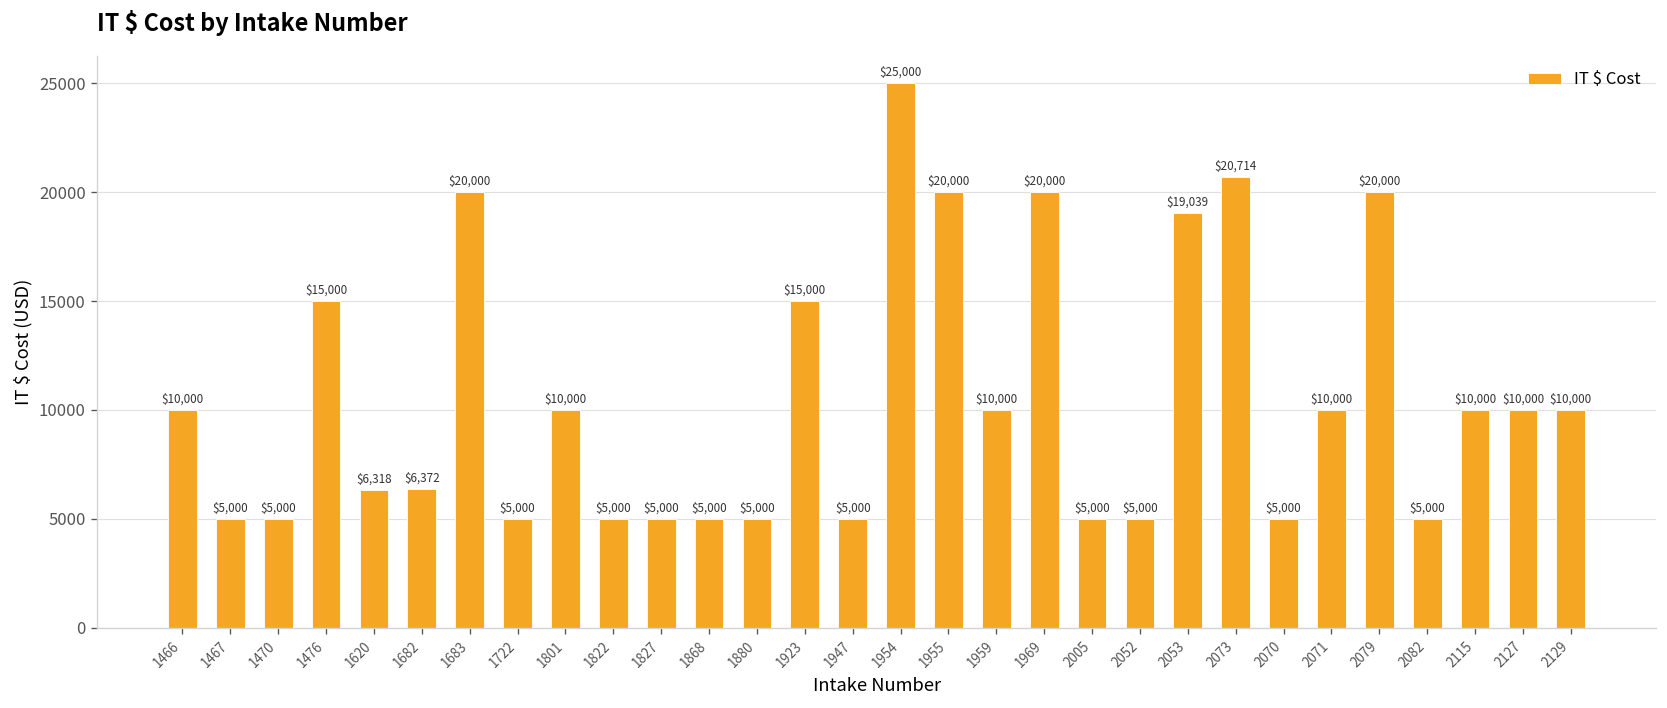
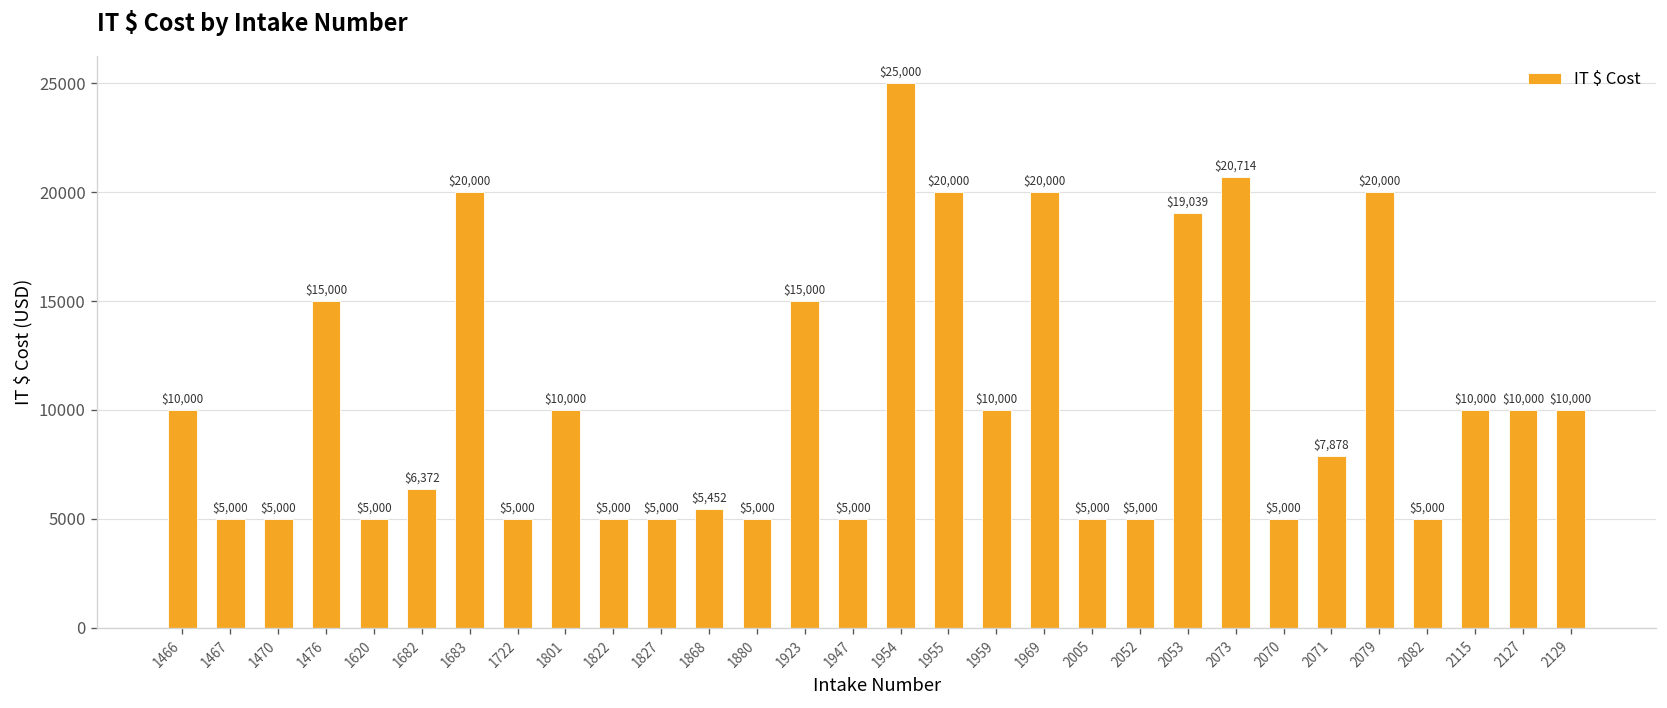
1620: $6,318 -> $5,000
1868: $5,000 -> $5,452
2071: $10,000 -> $7,878
